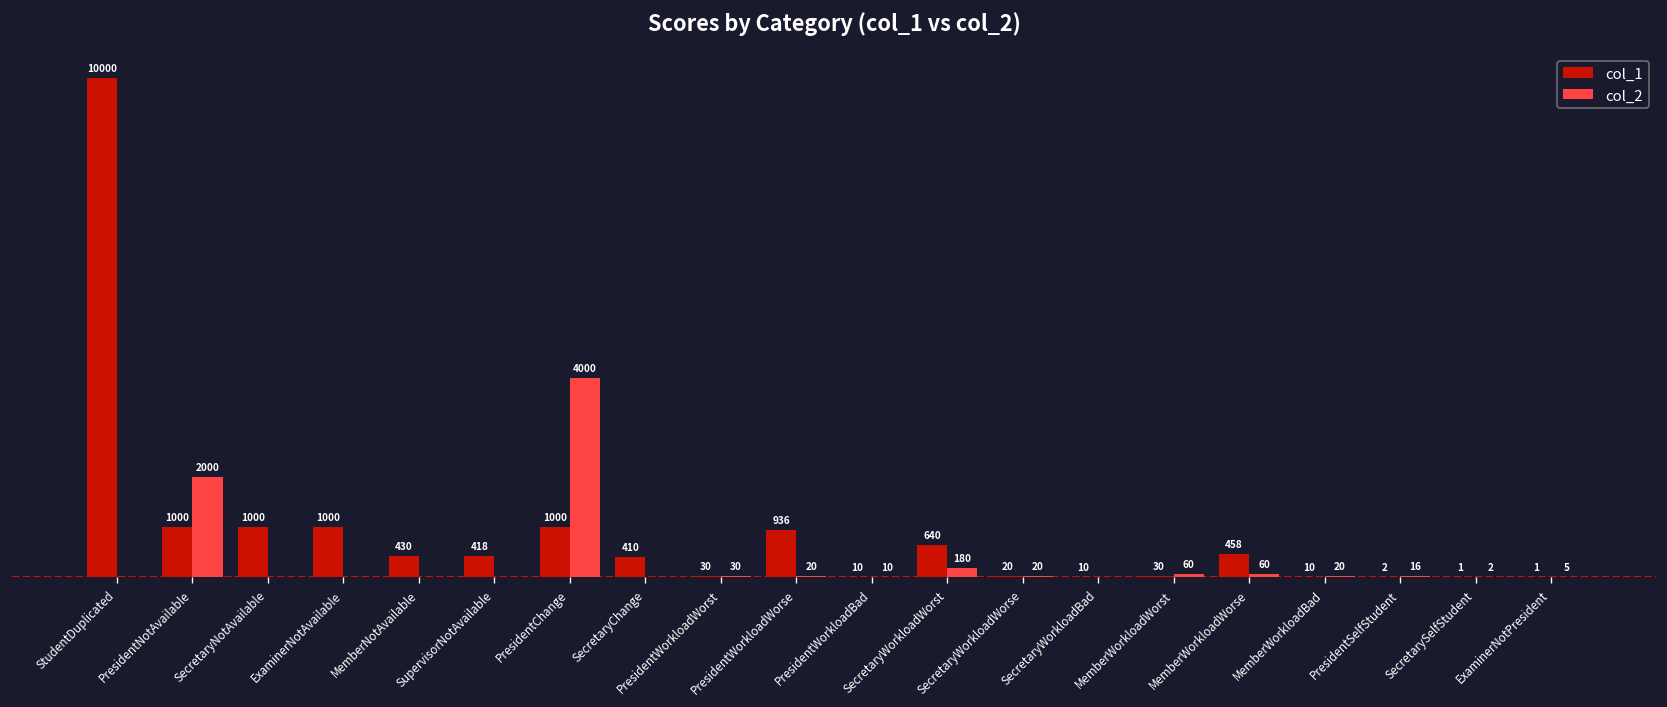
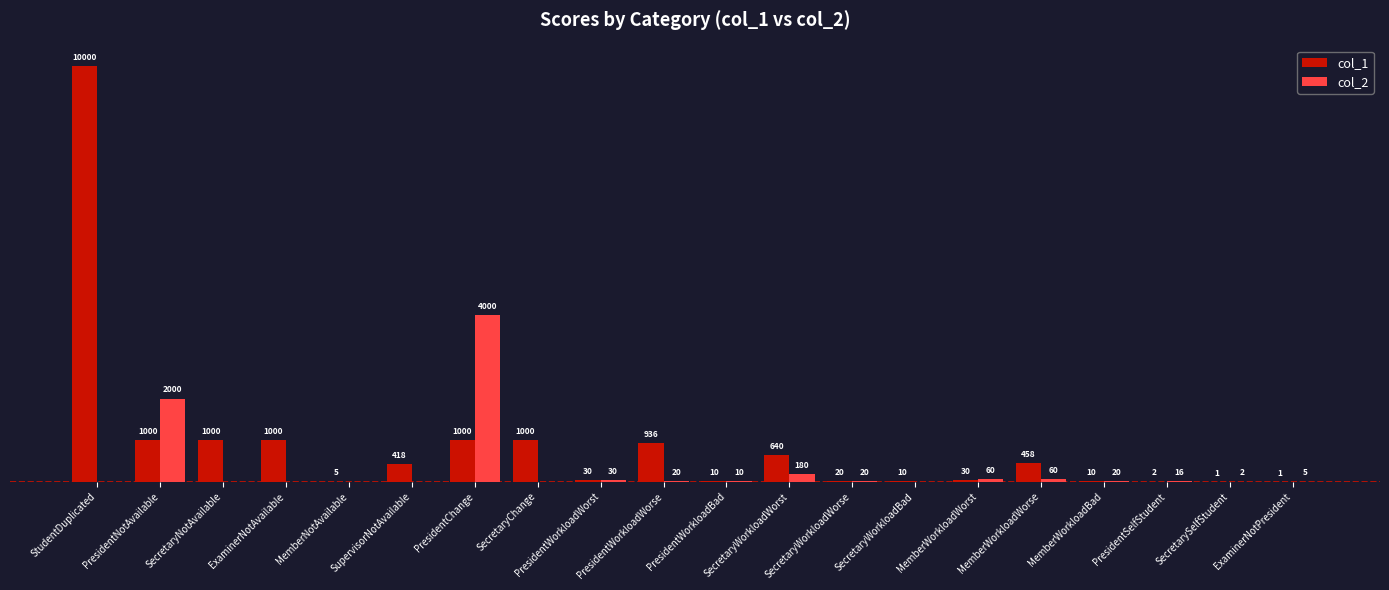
col_1, MemberNotAvailable: 430 -> 5
col_1, SecretaryChange: 410 -> 1000
